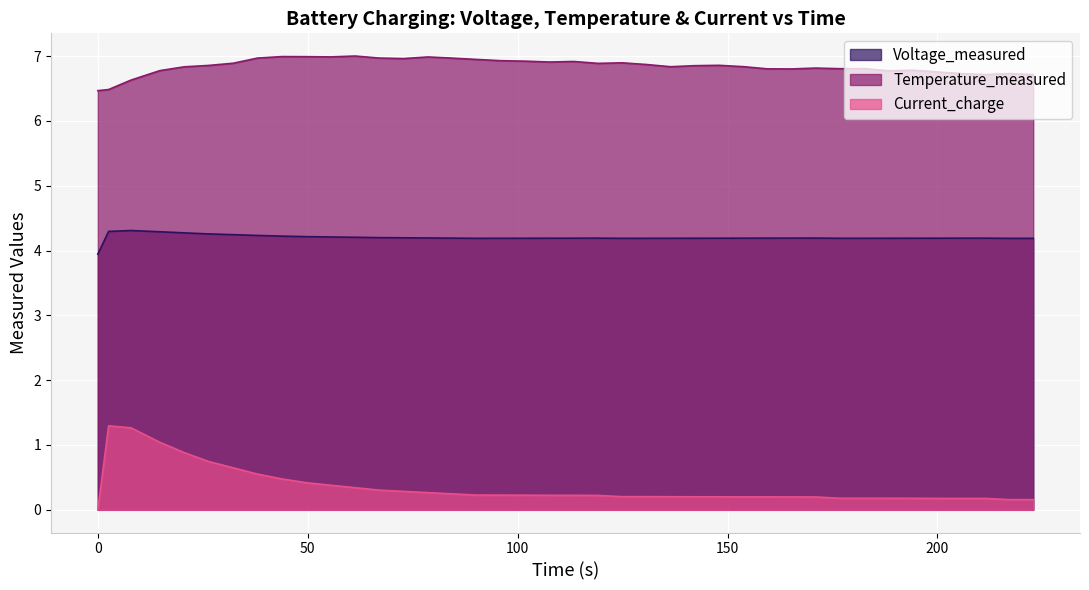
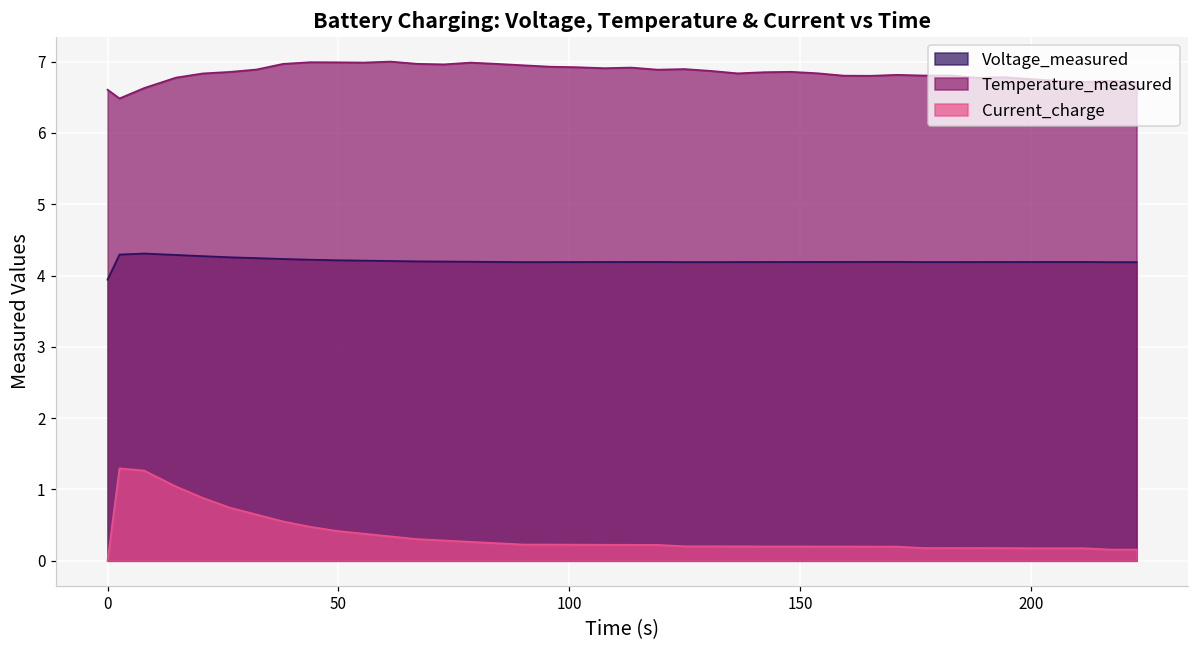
Temperature_measured, 0: 6.5 -> 6.6
